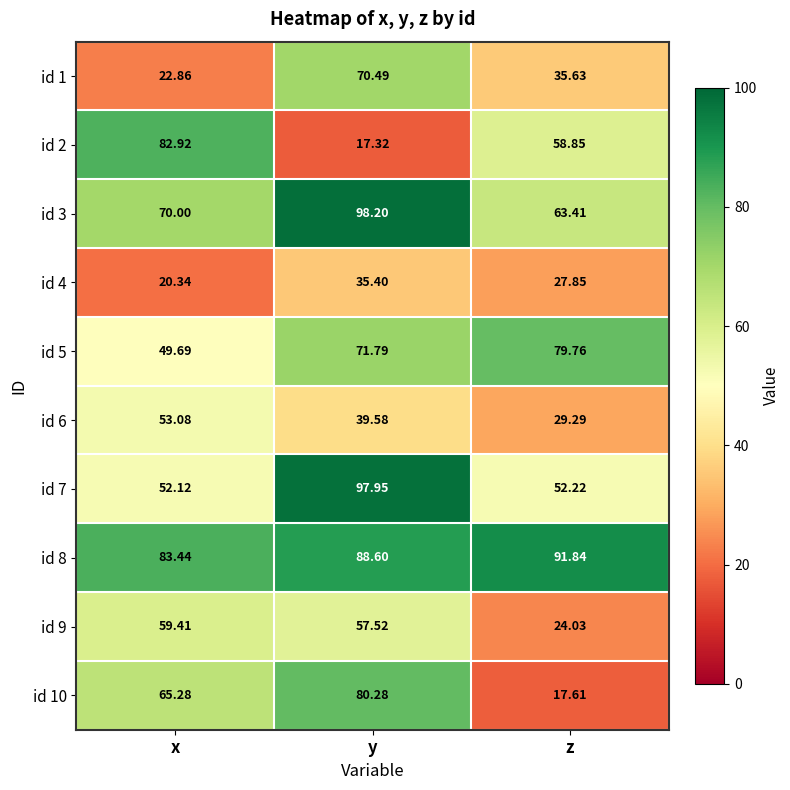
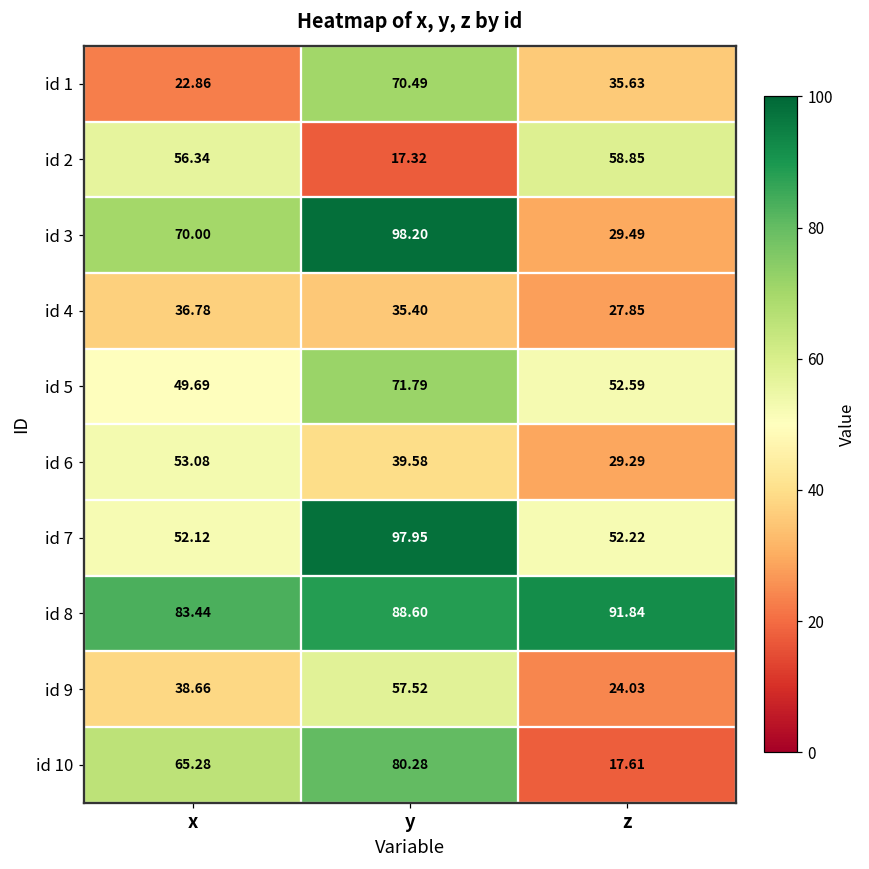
id 2, x: 82.92 -> 56.34
id 3, z: 63.41 -> 29.49
id 4, x: 20.34 -> 36.78
id 5, z: 79.76 -> 52.59
id 9, x: 59.41 -> 38.66
